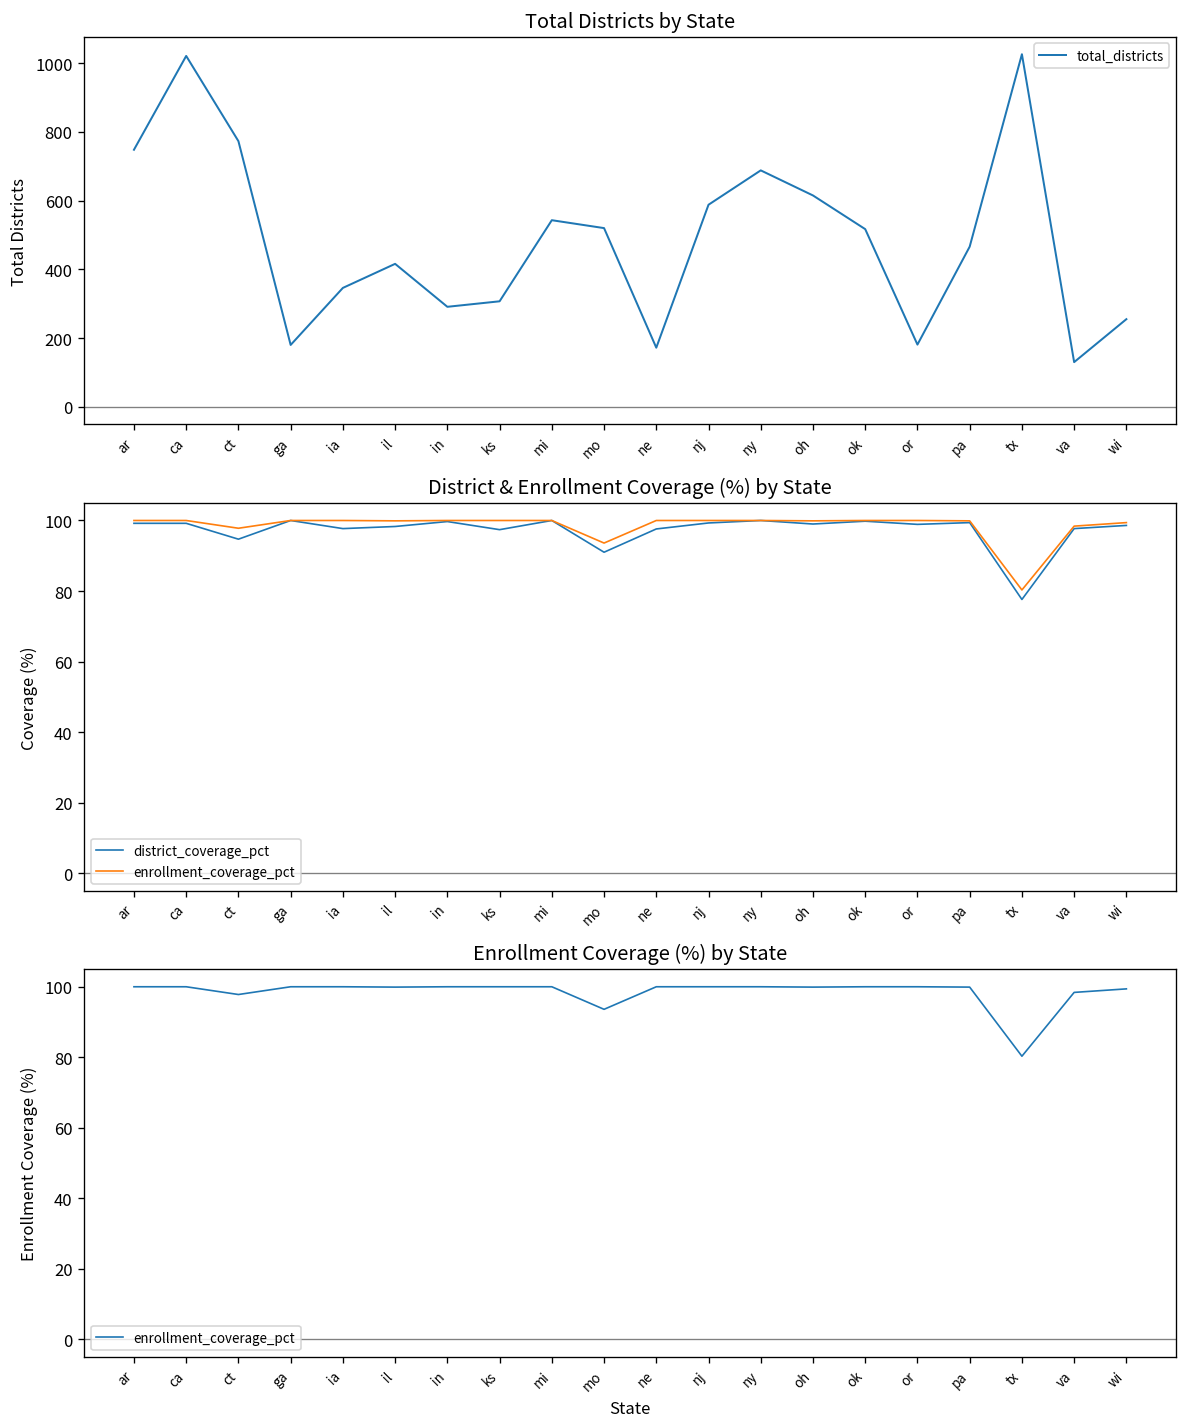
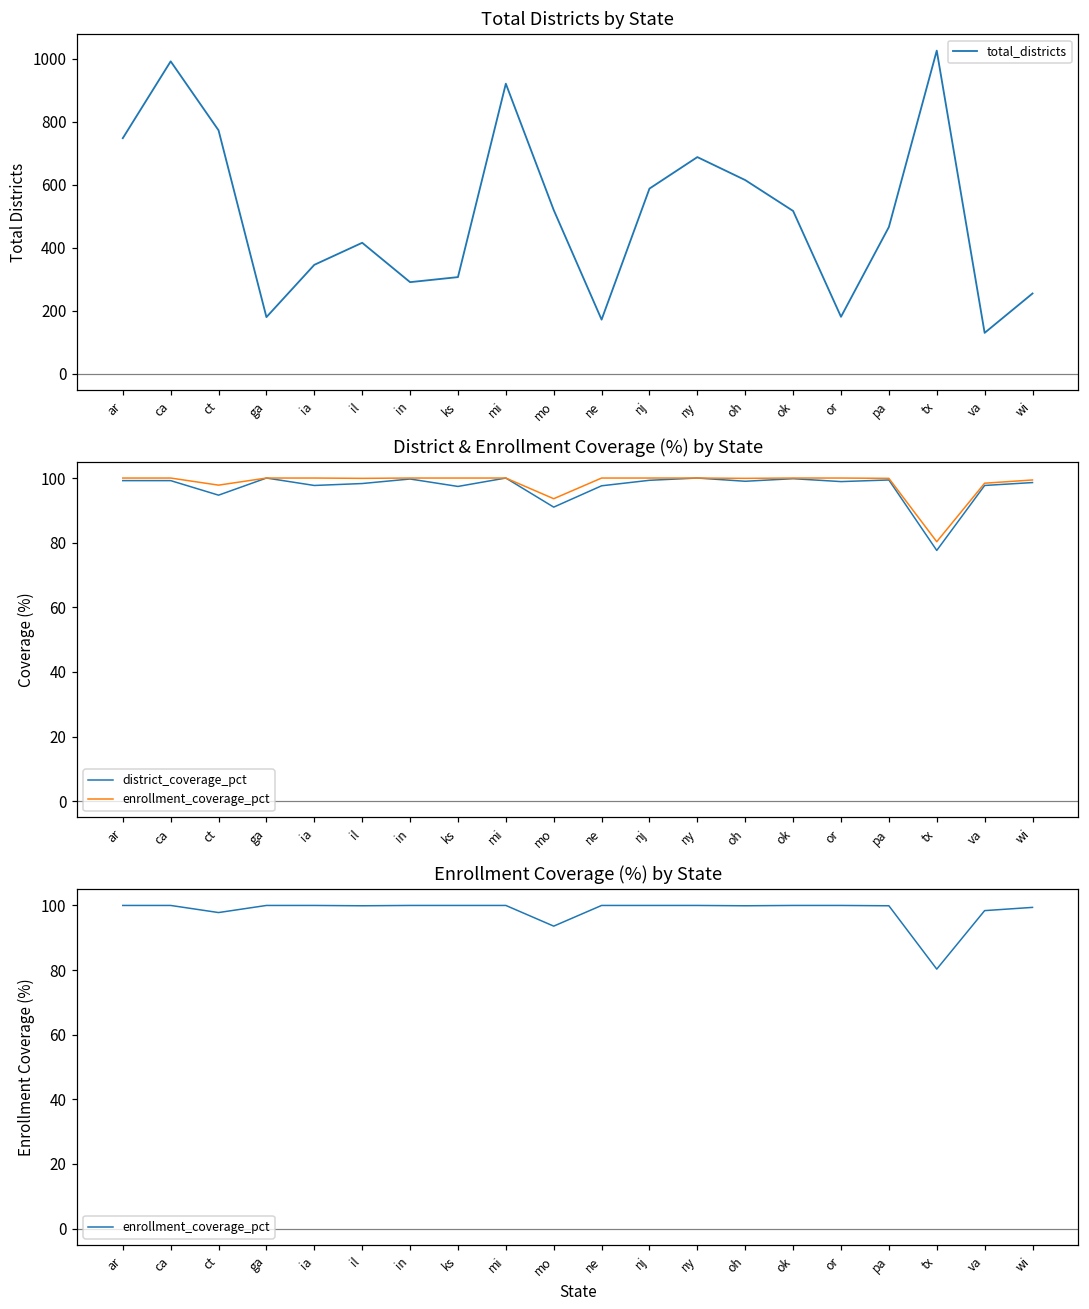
Total Districts by State, ca: 1020 -> 990
Total Districts by State, mi: 540 -> 920
